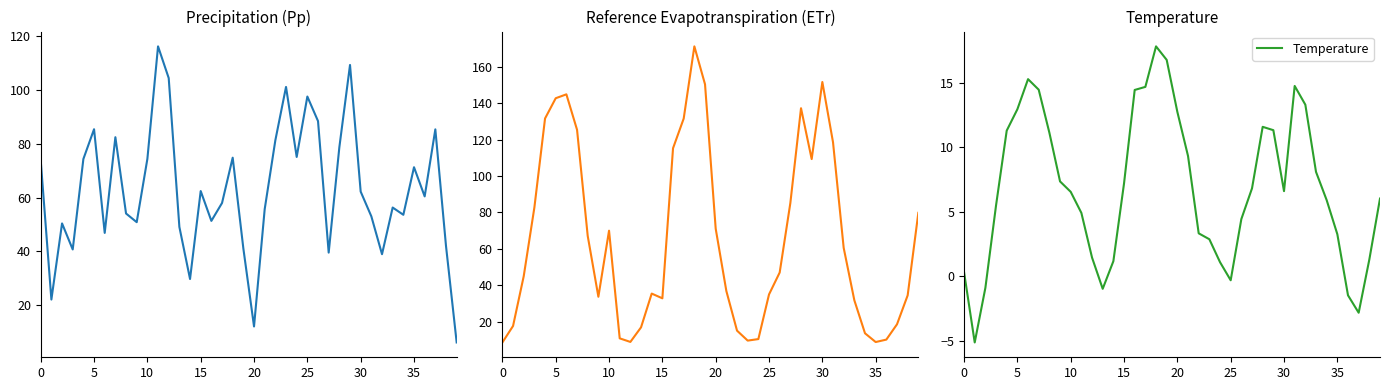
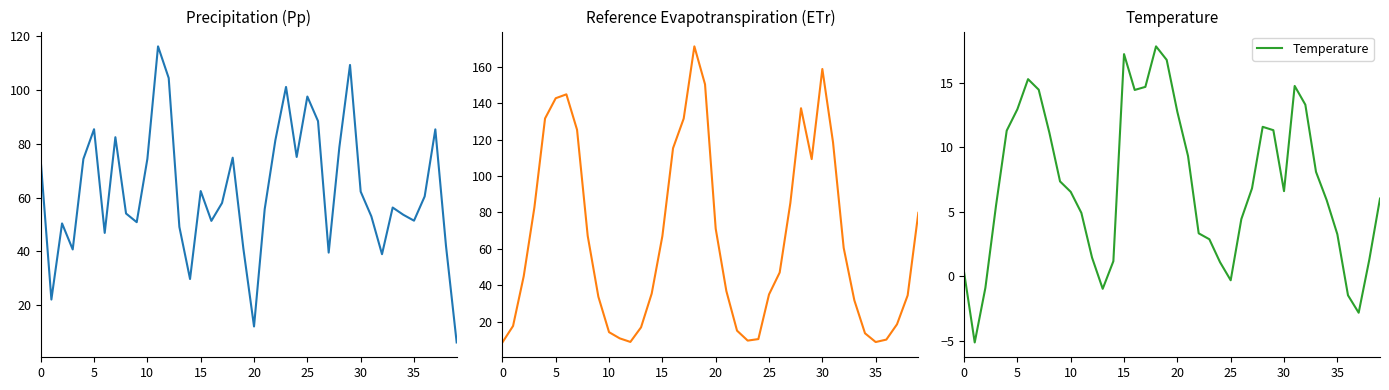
Precipitation (Pp), 35: 71 -> 51
Reference Evapotranspiration (ETr), 10: 70 -> 14
Reference Evapotranspiration (ETr), 15: 33 -> 67
Reference Evapotranspiration (ETr), 30: 152 -> 159
Temperature, 15: 7.2 -> 17.2
